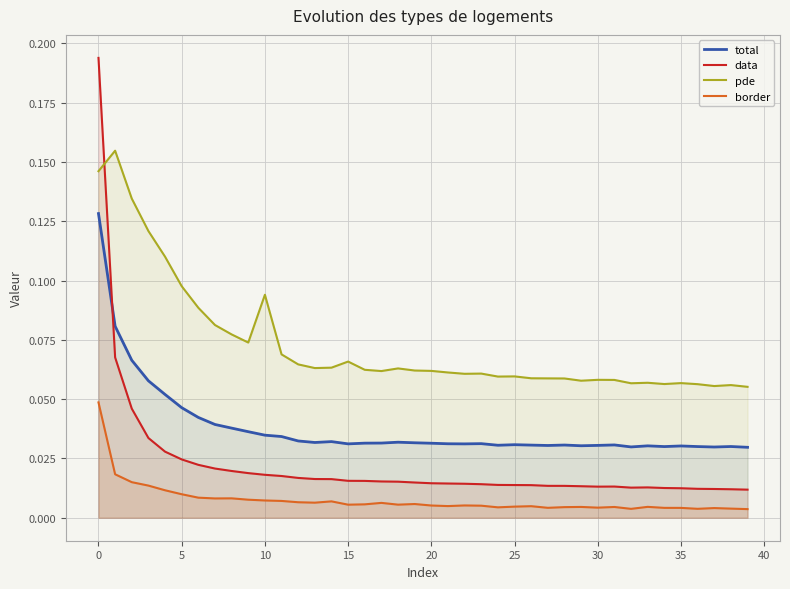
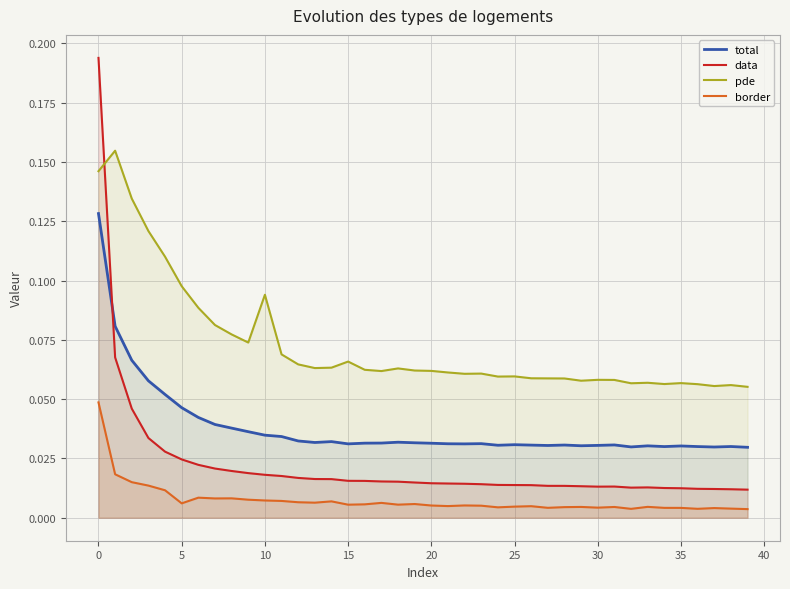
border, 5: 0.010 -> 0.006
